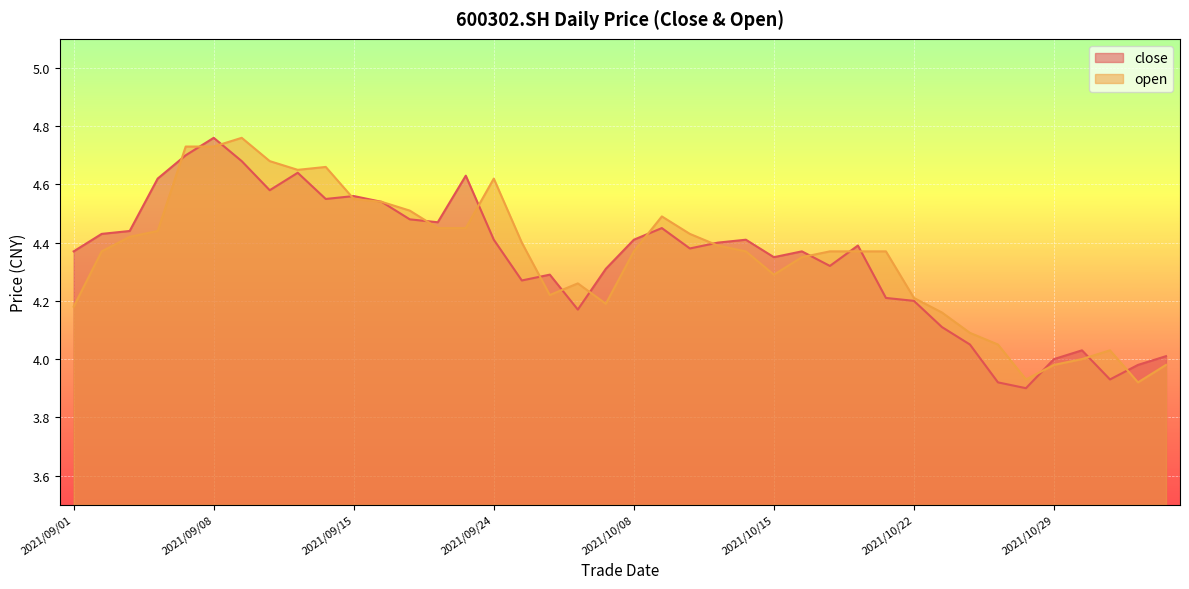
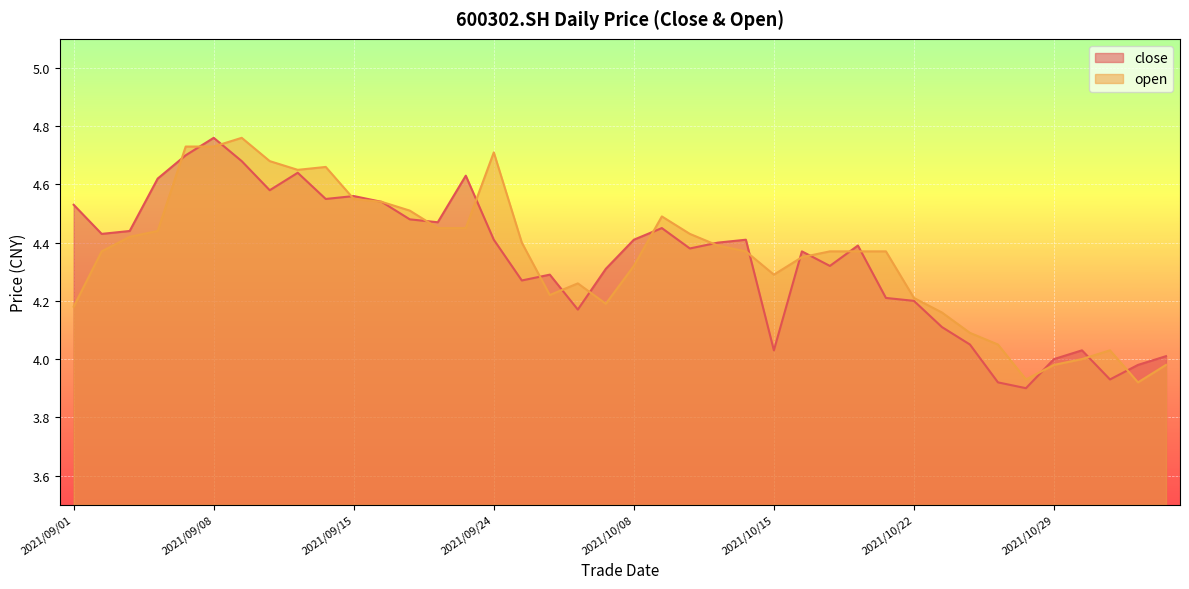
close, 2021/09/01: 4.37 -> 4.53
open, 2021/09/24: 4.62 -> 4.71
open, 2021/10/08: 4.37 -> 4.32
close, 2021/10/15: 4.35 -> 4.03
